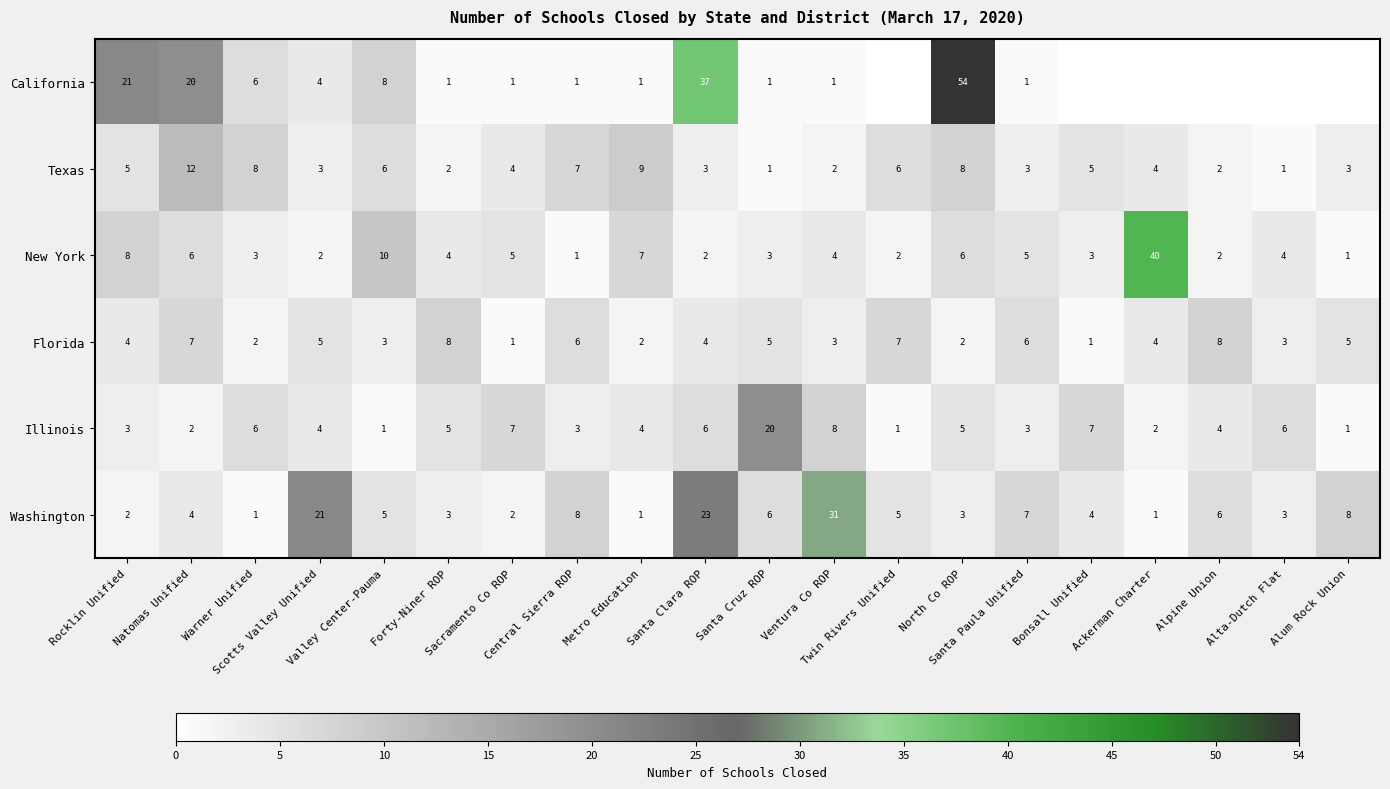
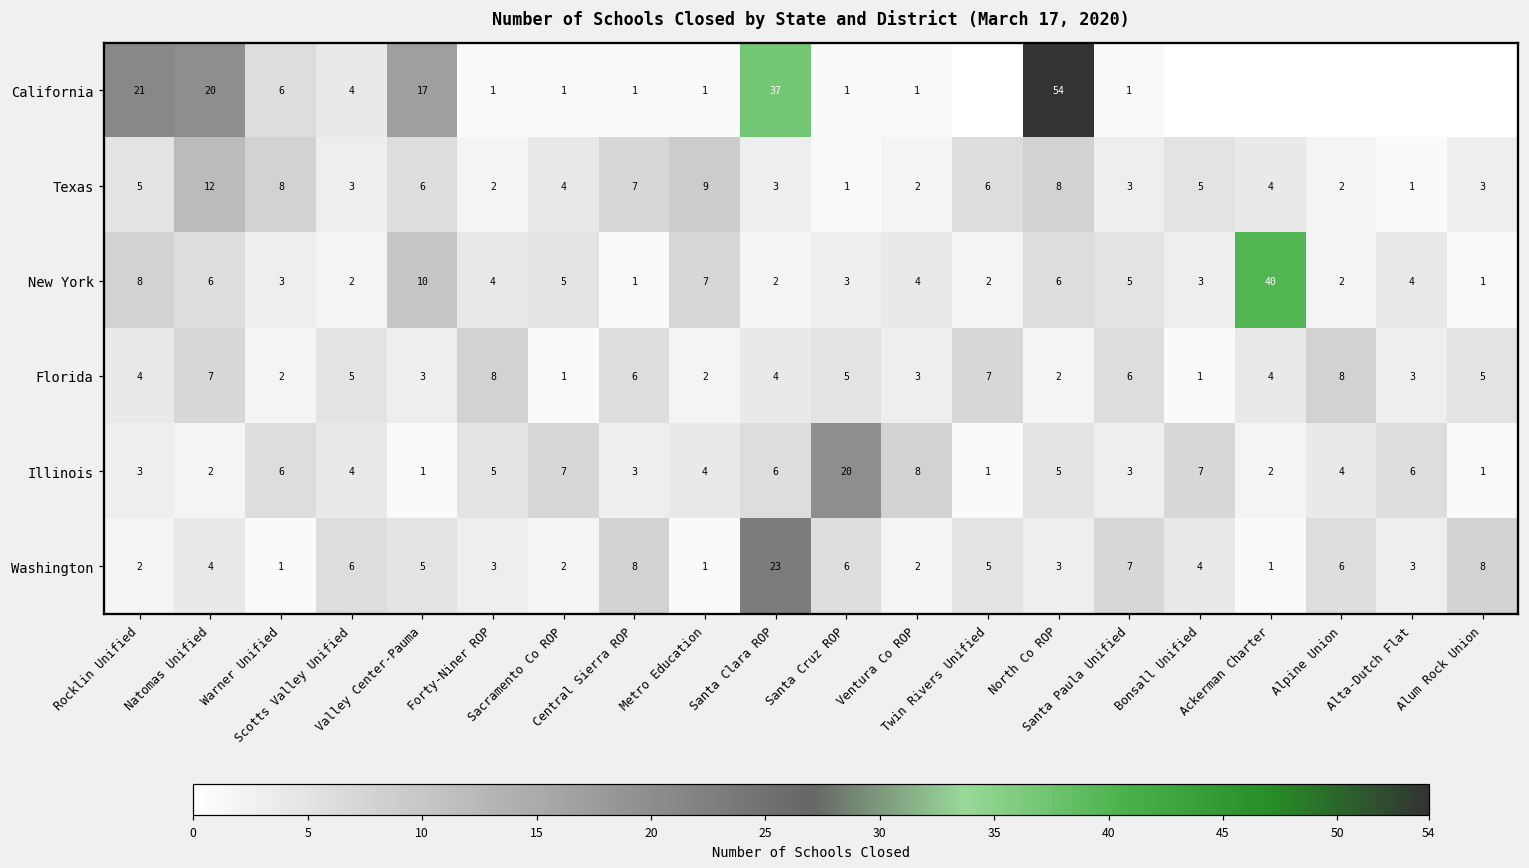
California, Valley Center-Pauma: 8 -> 17
Washington, Scotts Valley Unified: 21 -> 6
Washington, Ventura Co ROP: 31 -> 2
